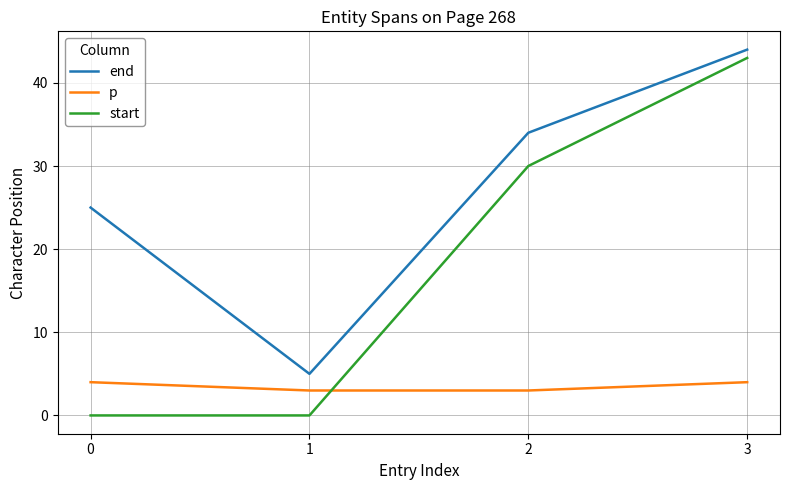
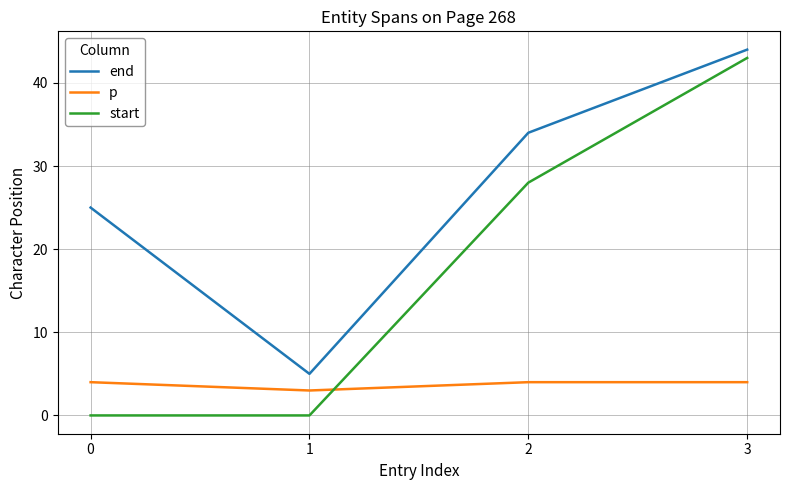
p, 2: 3 -> 4
start, 2: 30 -> 28
